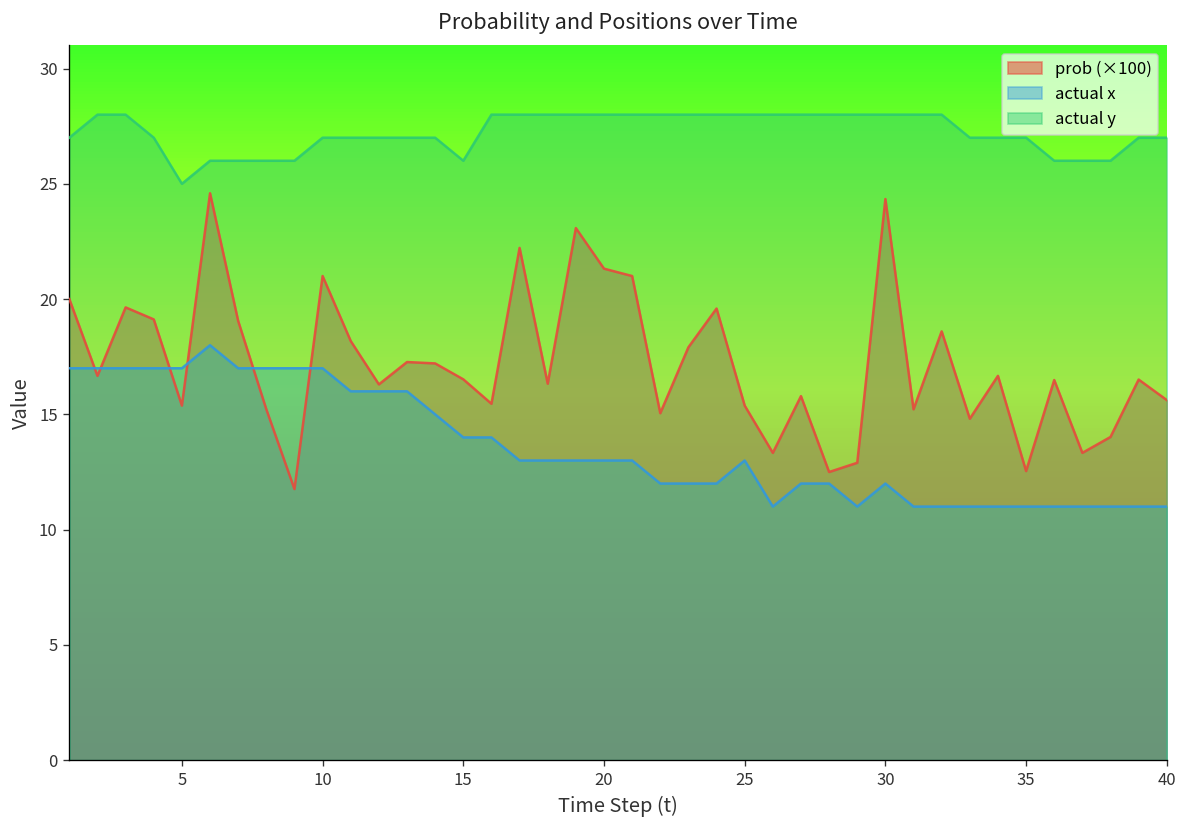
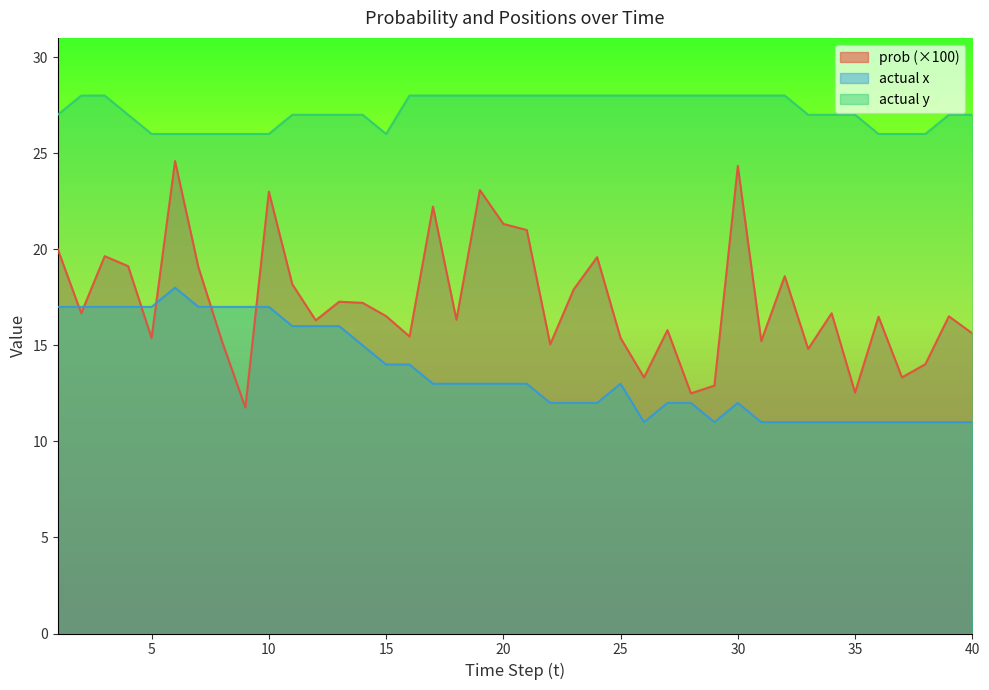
actual y, 5: 25 -> 26
prob (×100), 10: 21.0 -> 23.0
actual y, 10: 27 -> 26
